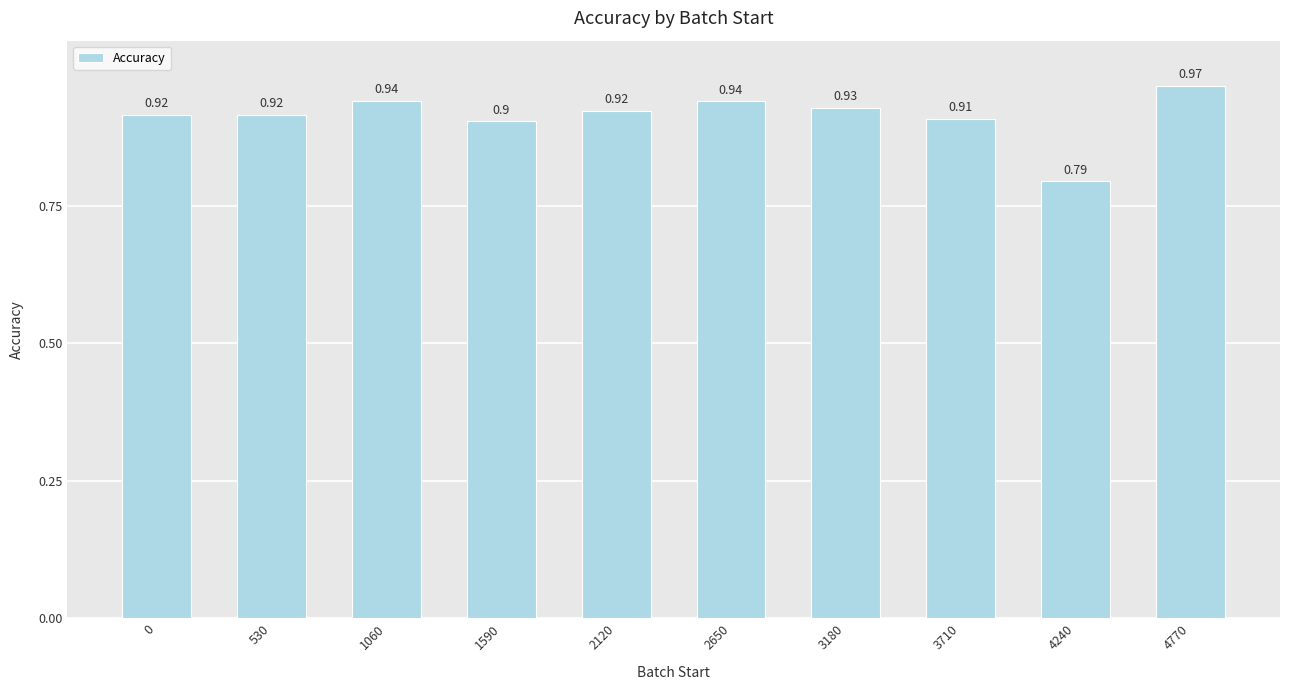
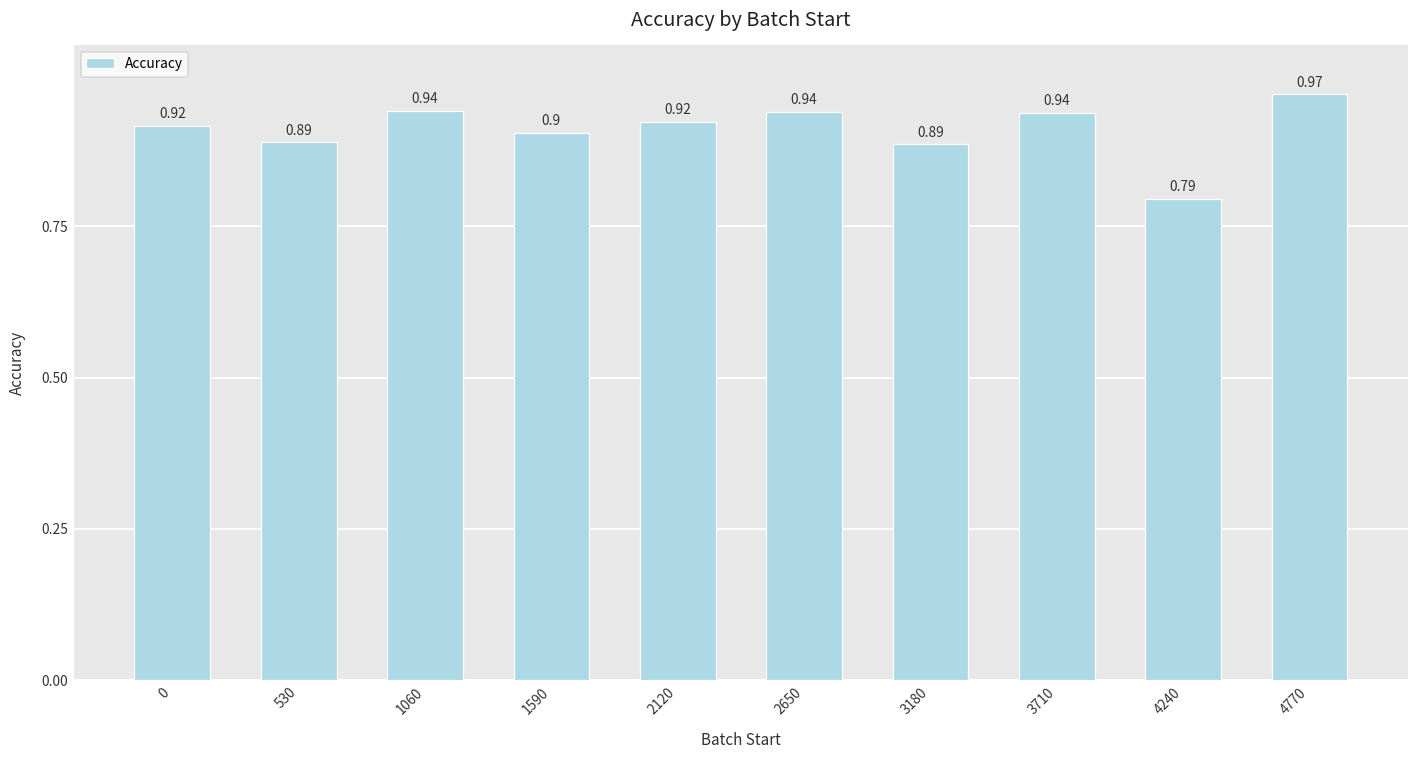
530: 0.92 -> 0.89
3180: 0.93 -> 0.89
3710: 0.91 -> 0.94
